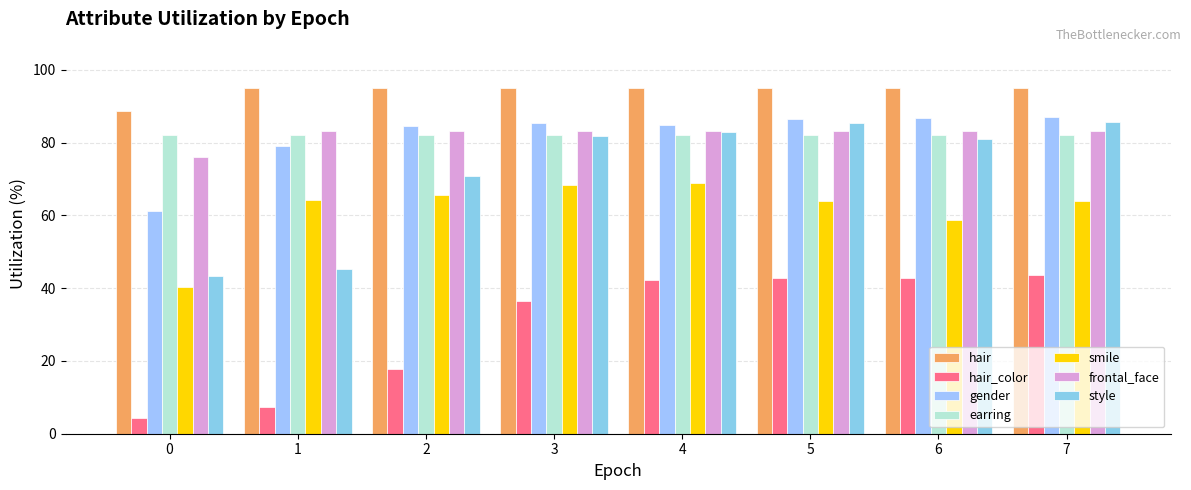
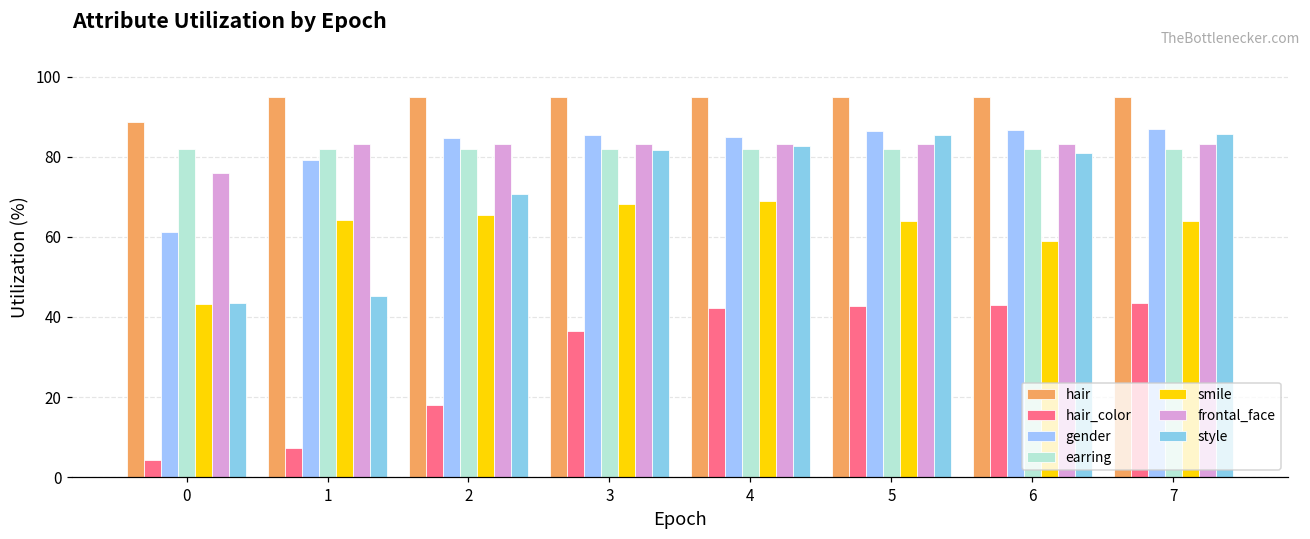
smile, 0: 40 -> 43
